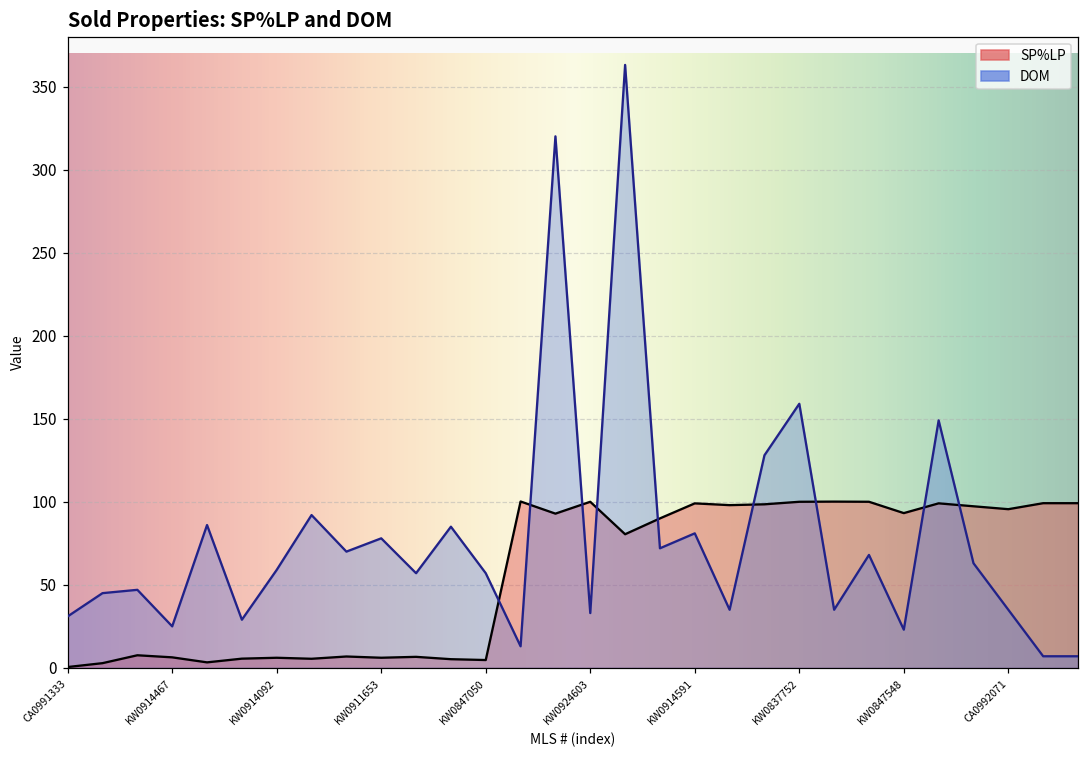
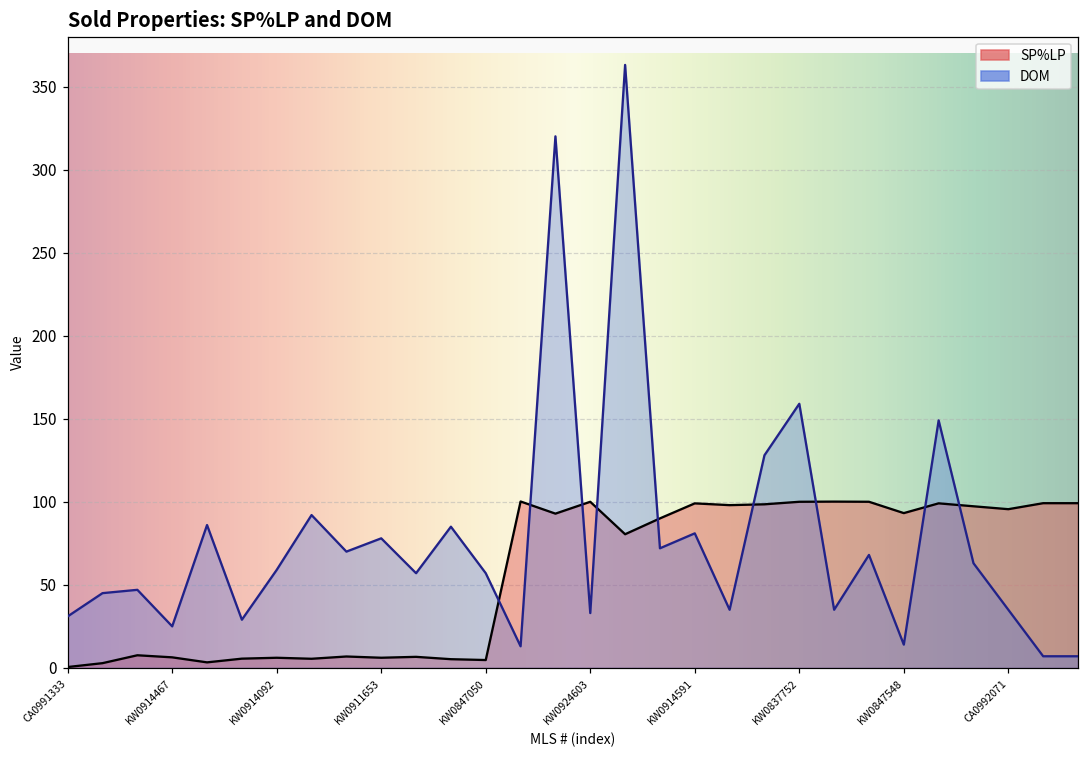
DOM, KW0847548: 23 -> 14
